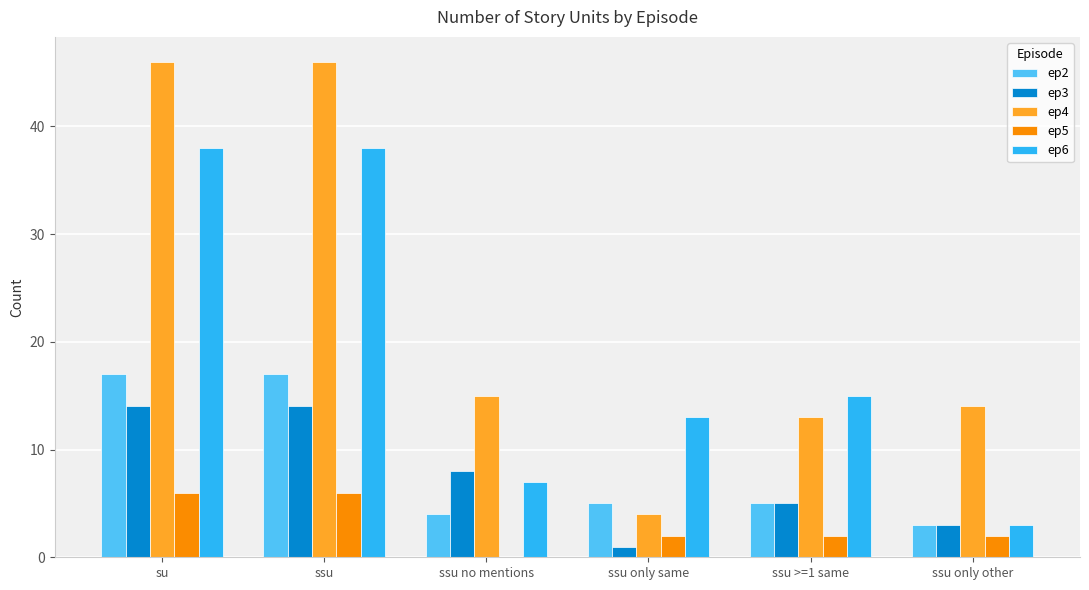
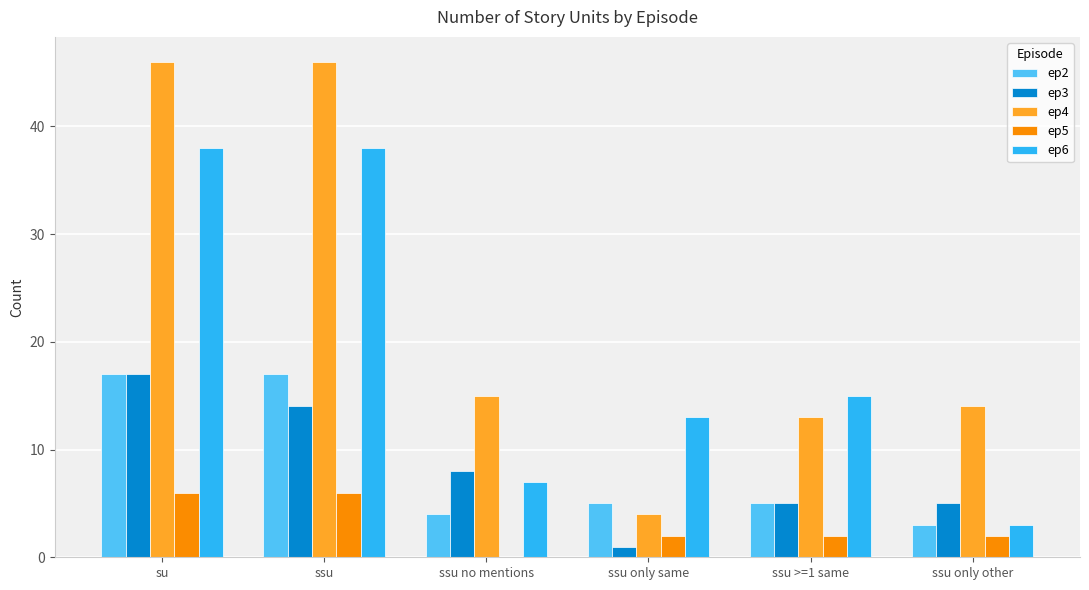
ep3, su: 14 -> 17
ep3, ssu only other: 3 -> 5
